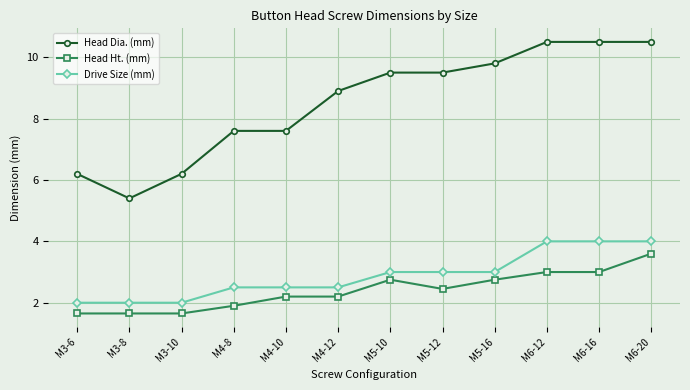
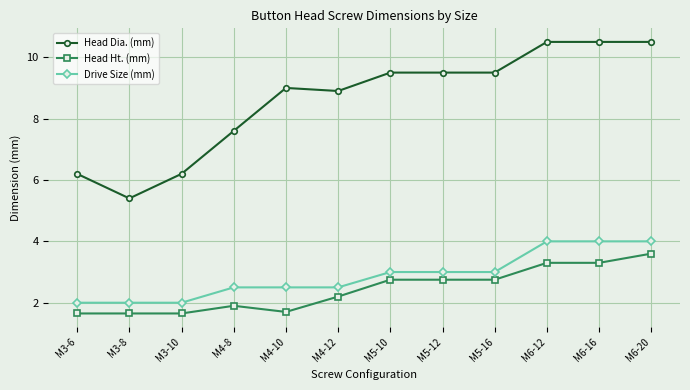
Head Dia. (mm), M4-10: 7.6 -> 9.0
Head Ht. (mm), M4-10: 2.2 -> 1.7
Head Ht. (mm), M5-12: 2.5 -> 2.8
Head Dia. (mm), M5-16: 9.8 -> 9.5
Head Ht. (mm), M6-12: 3.0 -> 3.3
Head Ht. (mm), M6-16: 3.0 -> 3.3
